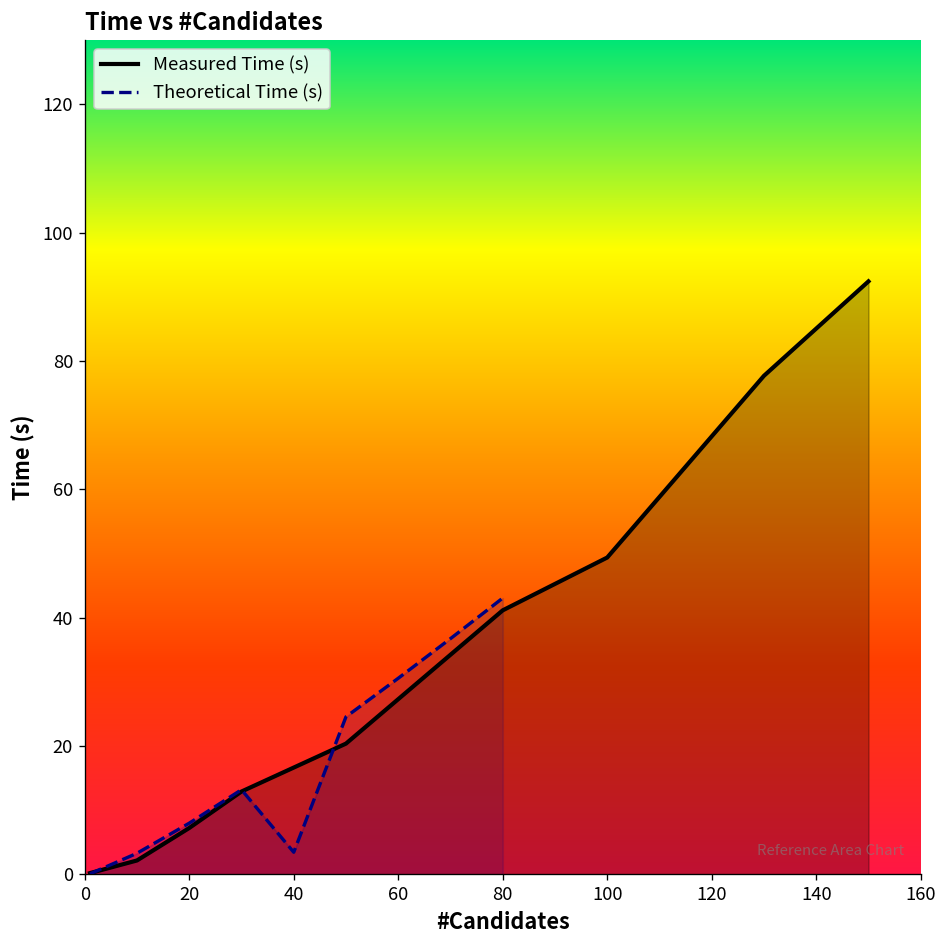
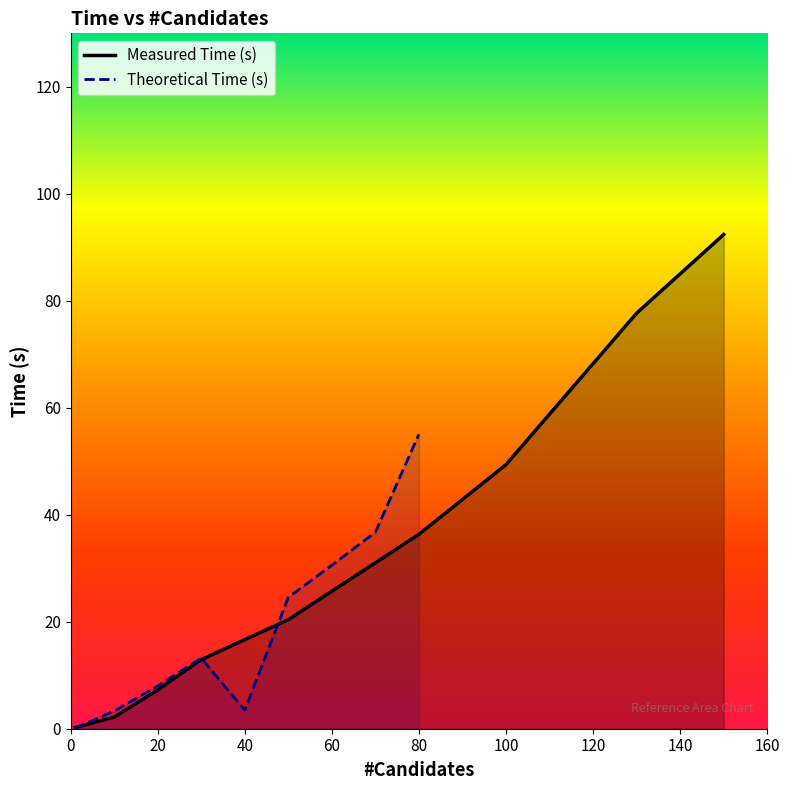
Measured Time (s), 80: 41 -> 36
Theoretical Time (s), 80: 43 -> 55
